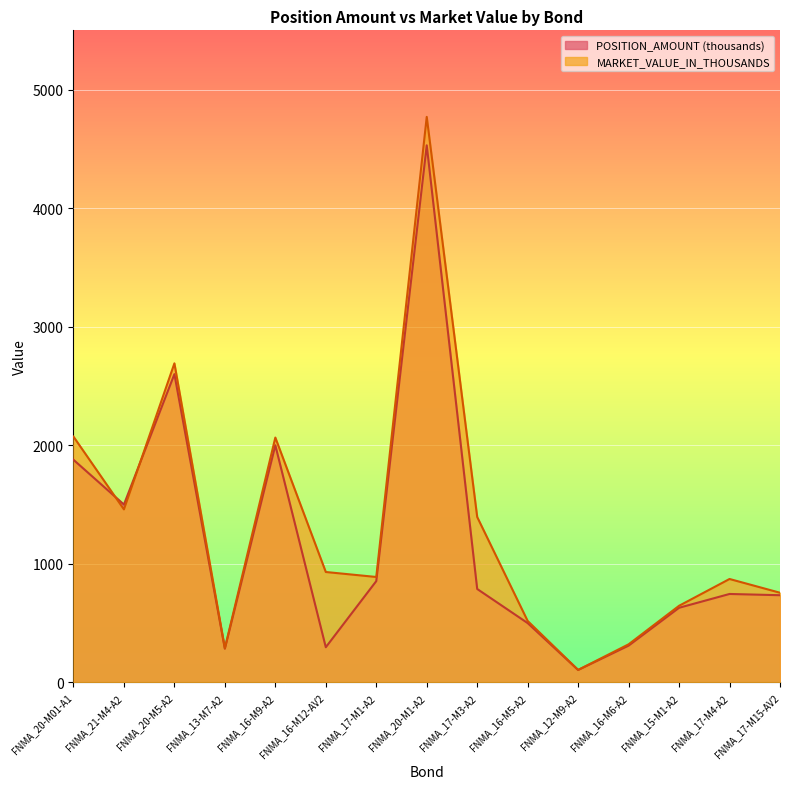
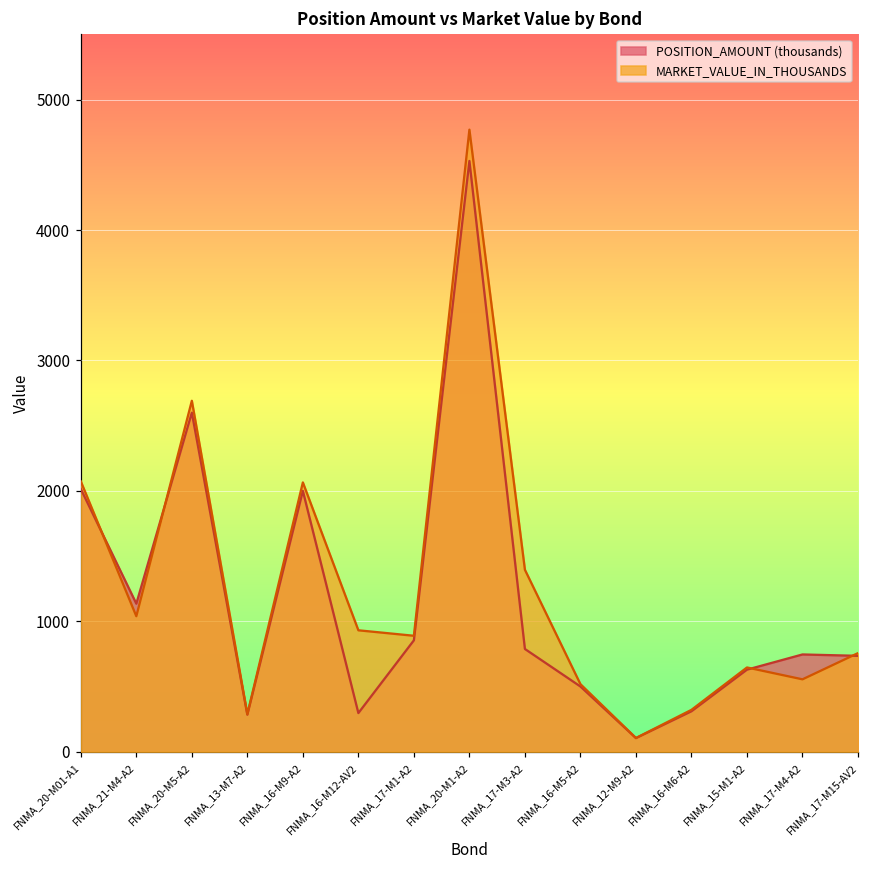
POSITION_AMOUNT (thousands), FNMA_20-M01-A1: 1880 -> 2010
POSITION_AMOUNT (thousands), FNMA_21-M4-A2: 1500 -> 1140
MARKET_VALUE_IN_THOUSANDS, FNMA_21-M4-A2: 1460 -> 1040
MARKET_VALUE_IN_THOUSANDS, FNMA_17-M4-A2: 870 -> 560
